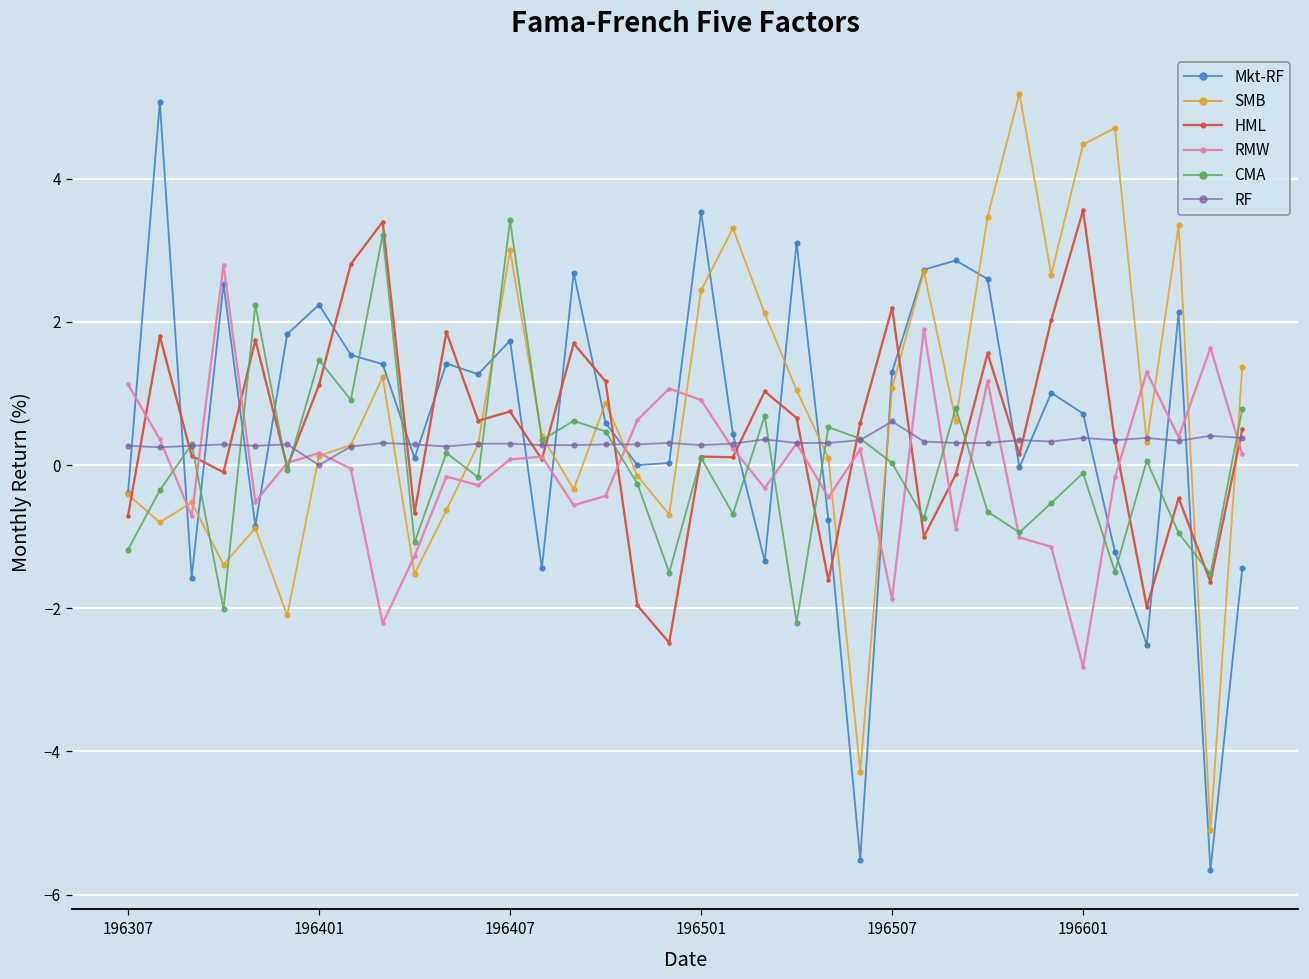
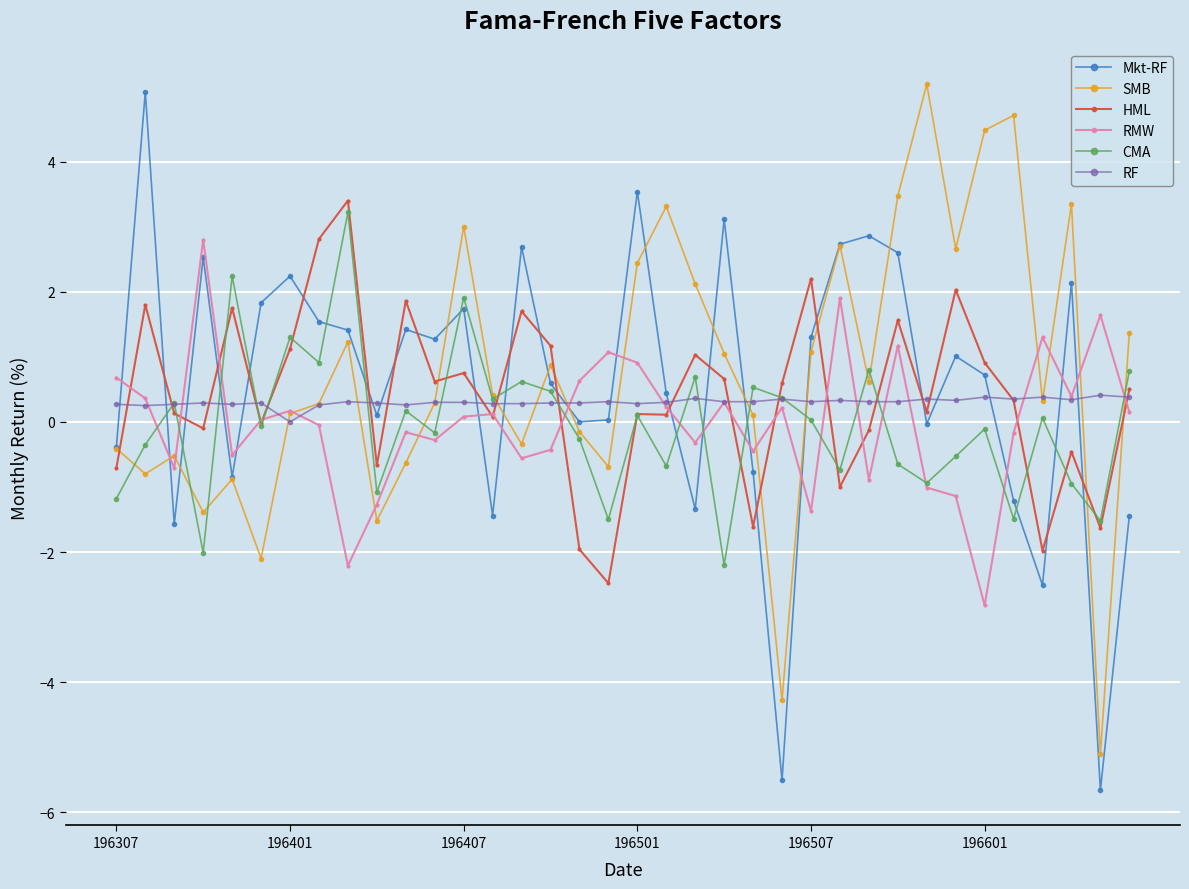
RMW, 196307: 1.1 -> 0.7
CMA, 196401: 1.5 -> 1.3
CMA, 196407: 3.4 -> 1.9
RMW, 196507: -1.9 -> -1.4
RF, 196507: 0.6 -> 0.3
HML, 196601: 3.6 -> 0.9
